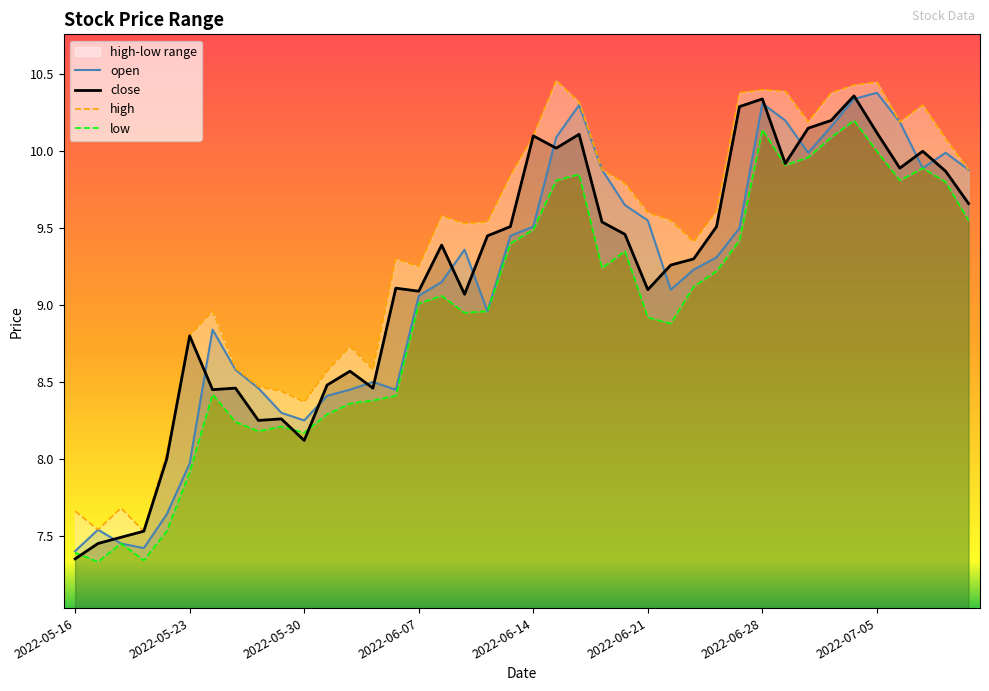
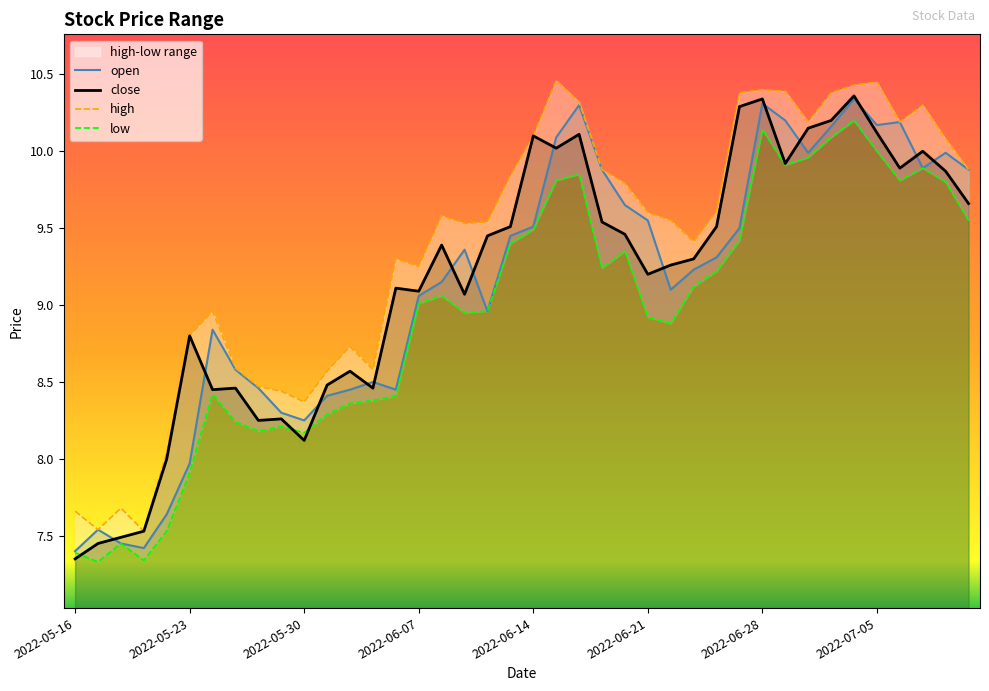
close, 2022-06-21: 9.1 -> 9.2
open, 2022-07-05: 10.38 -> 10.17
